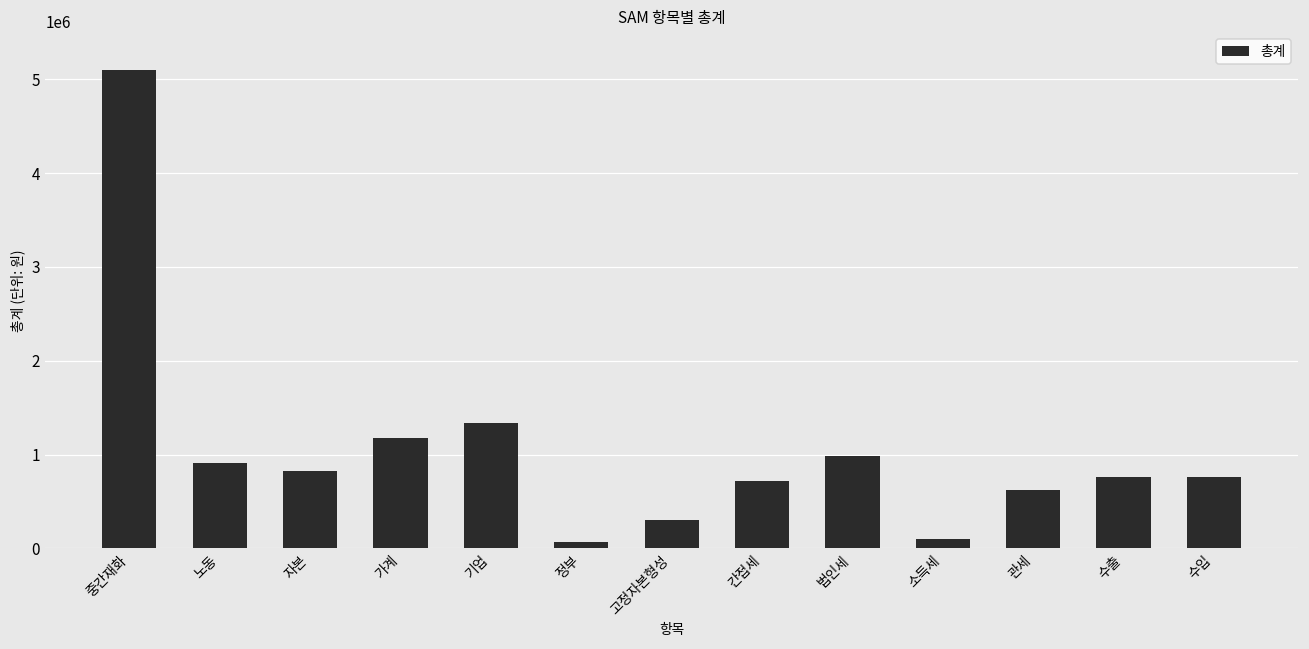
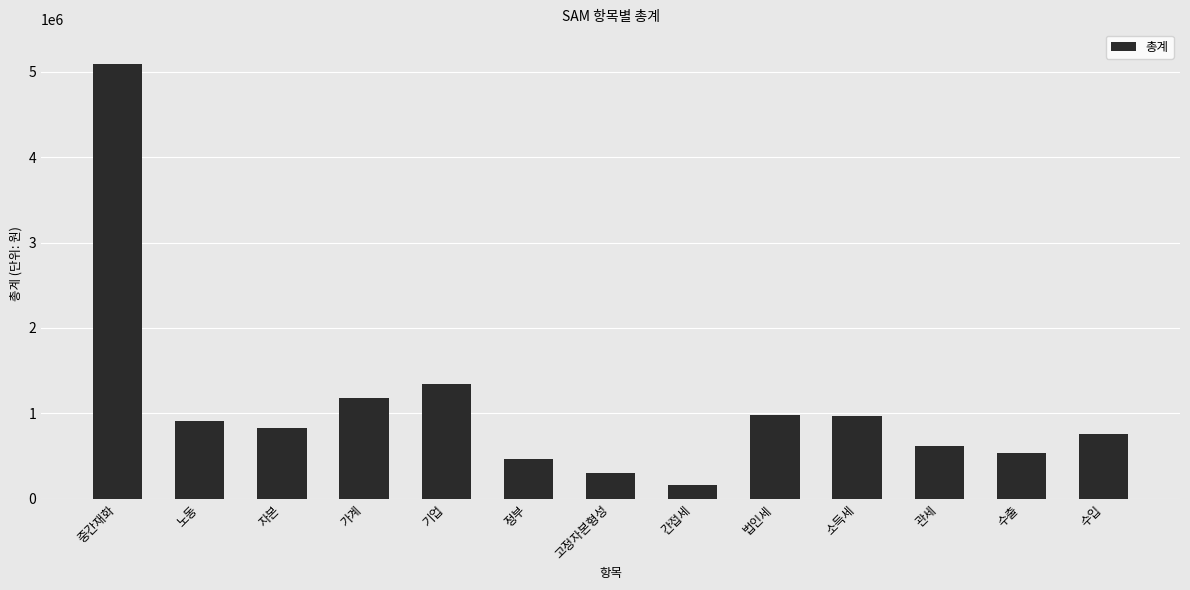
정부: 100000 -> 500000
간접세: 700000 -> 200000
소득세: 100000 -> 1000000
수출: 800000 -> 500000
